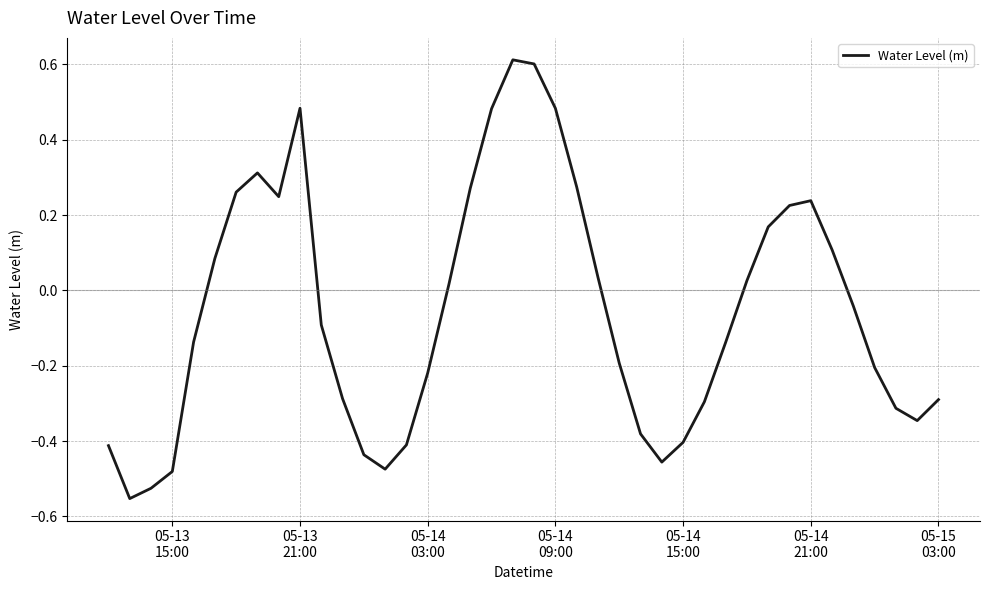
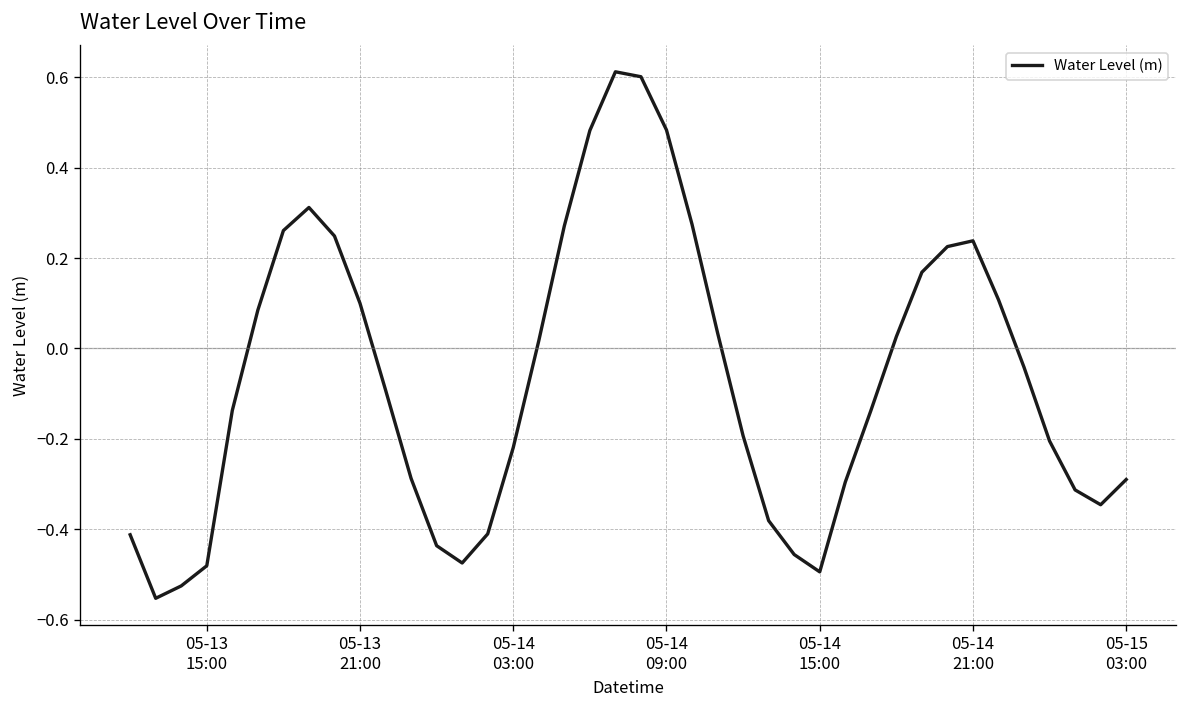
05-13 21:00: 0.48 -> 0.10
05-14 15:00: -0.40 -> -0.49
